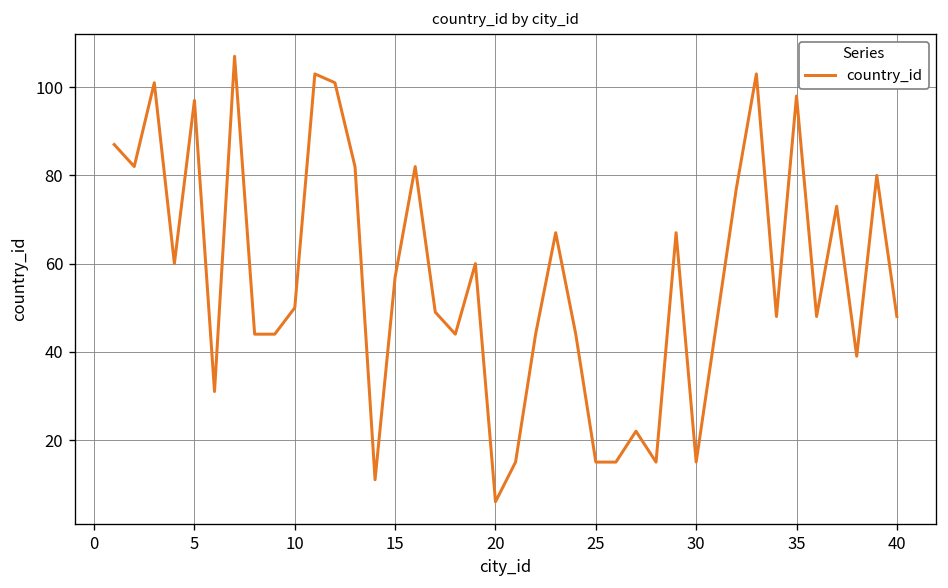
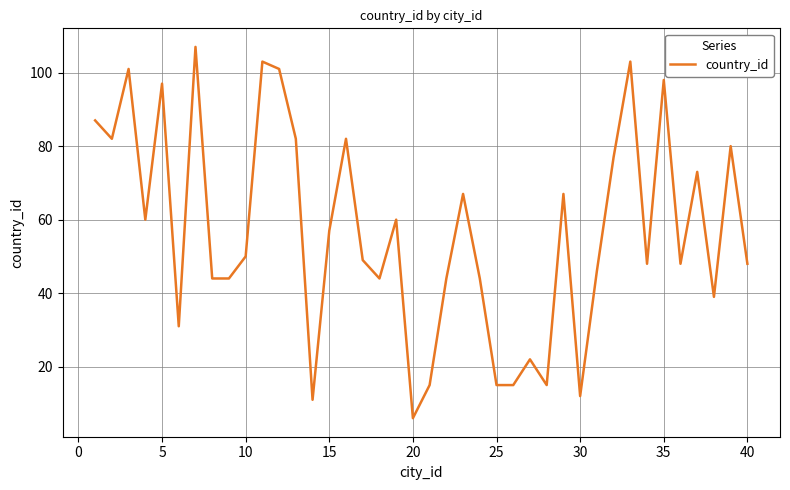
30: 15 -> 12
